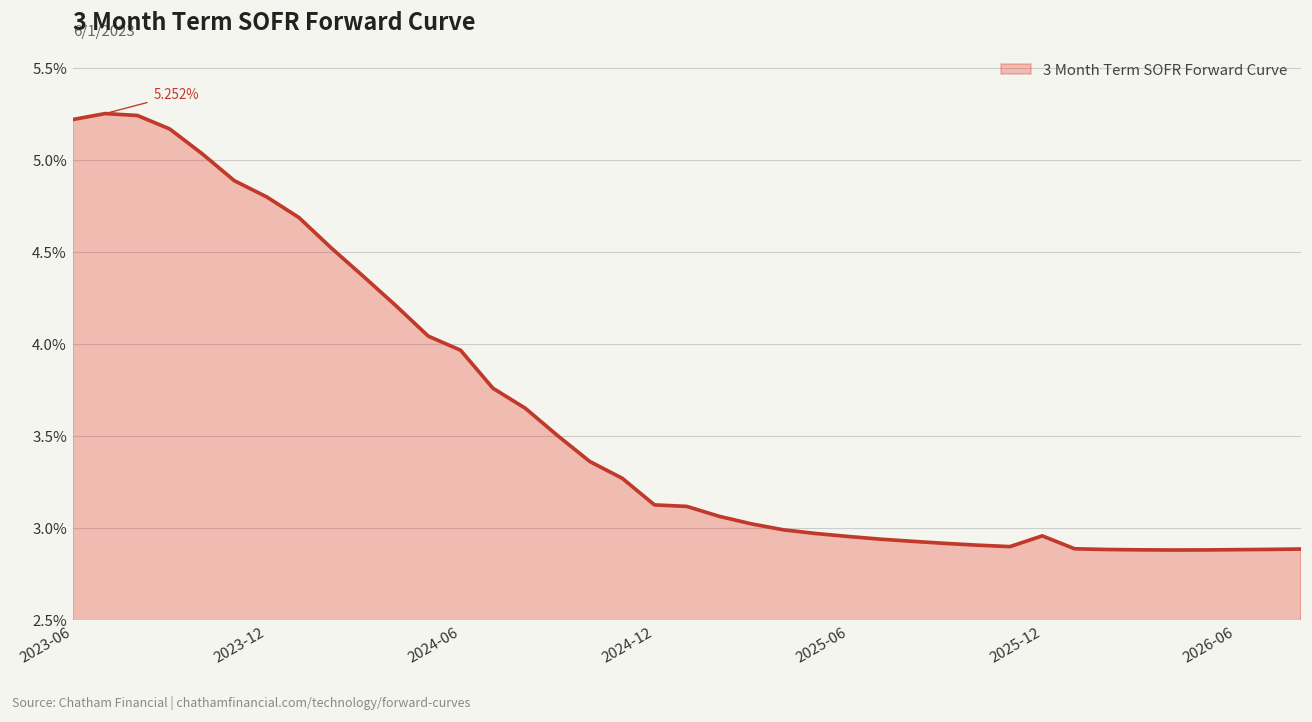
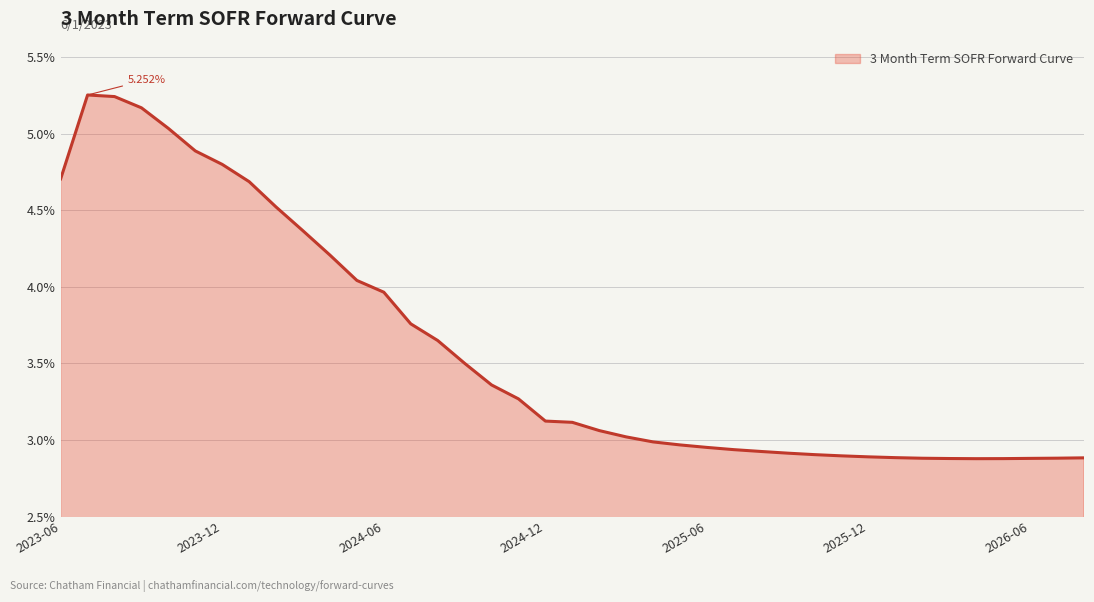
2023-06: 5.22% -> 4.70%
2025-12: 2.96% -> 2.89%
